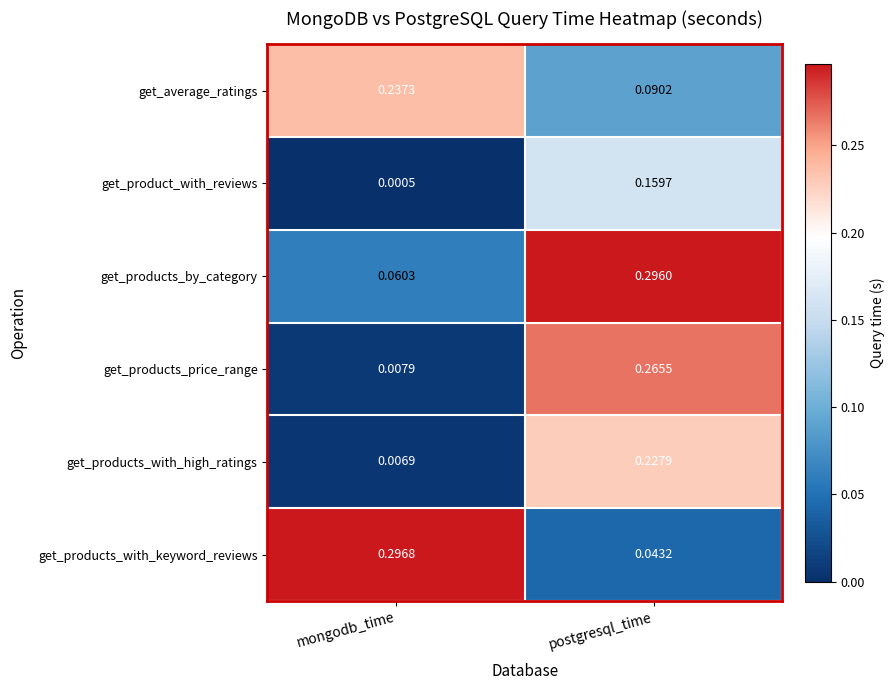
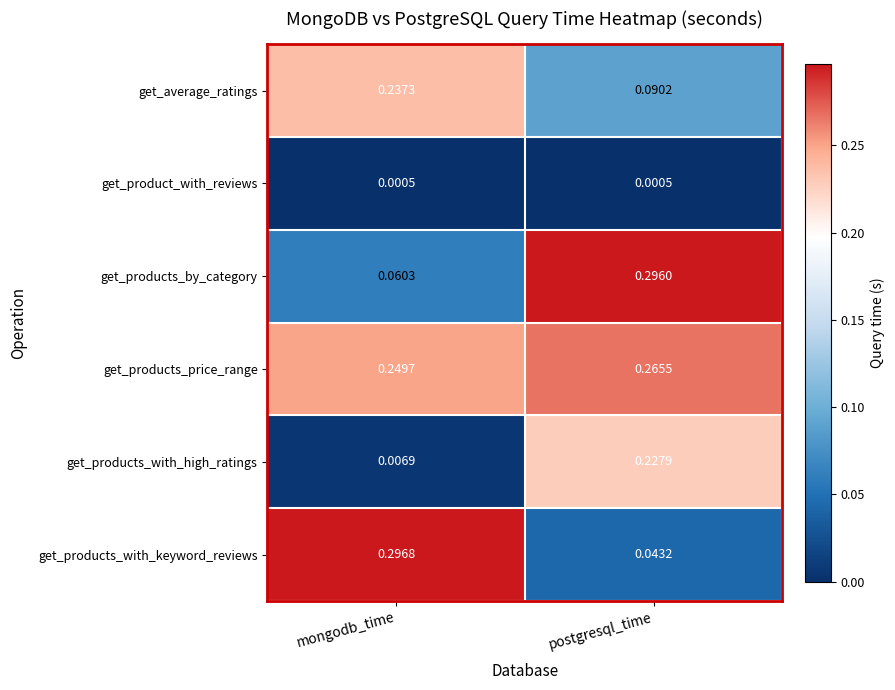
get_product_with_reviews, postgresql_time: 0.1597 -> 0.0005
get_products_price_range, mongodb_time: 0.0079 -> 0.2497
